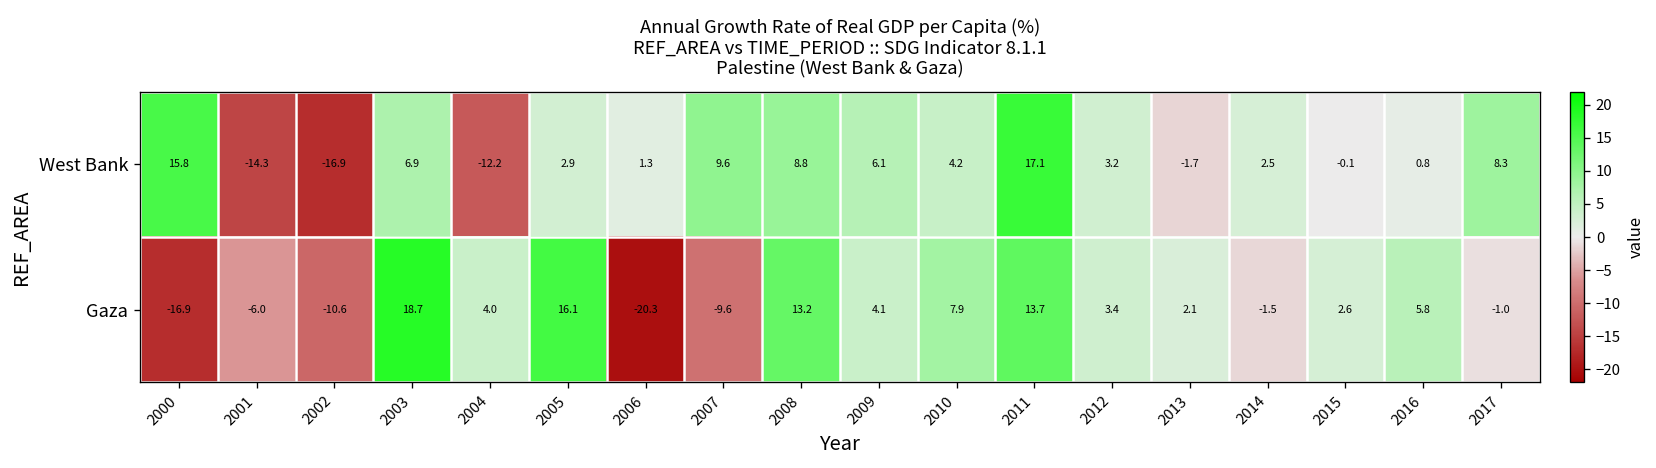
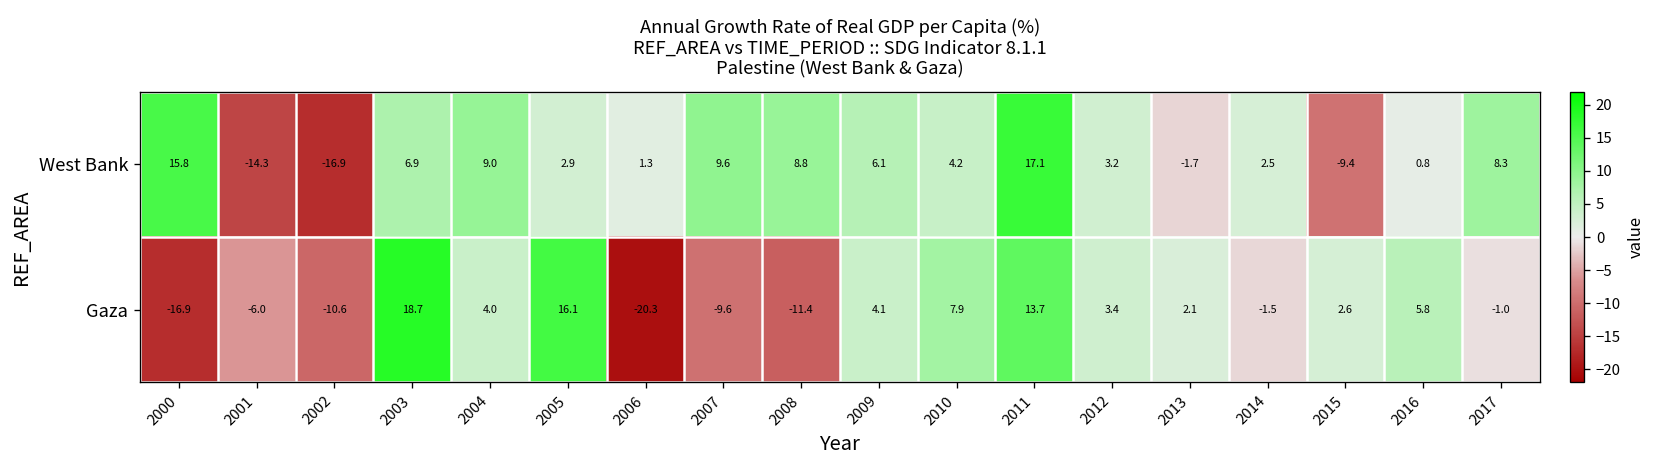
West Bank, 2004: -12.2 -> 9.0
West Bank, 2015: -0.1 -> -9.4
Gaza, 2008: 13.2 -> -11.4
